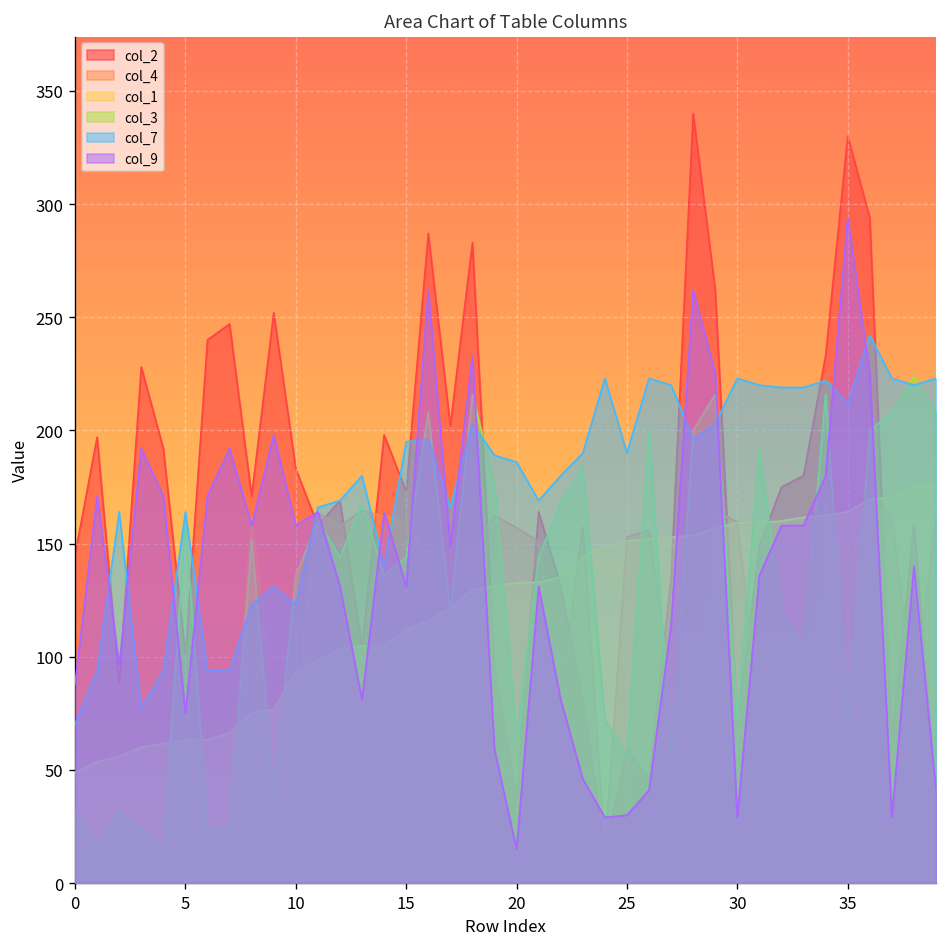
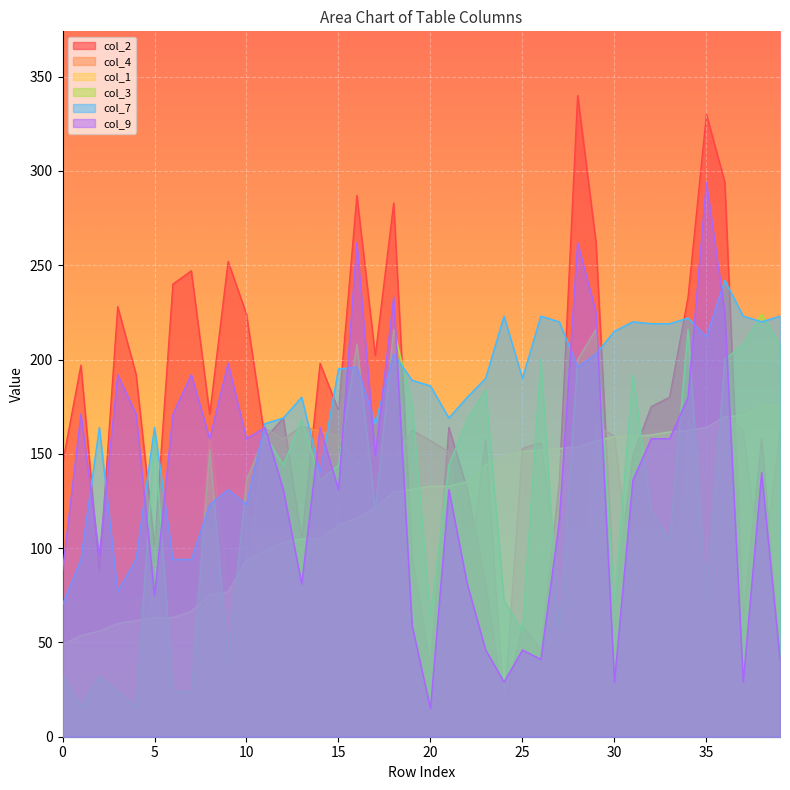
col_2, 10: 183 -> 224
col_9, 25: 30 -> 46
col_7, 30: 223 -> 215
